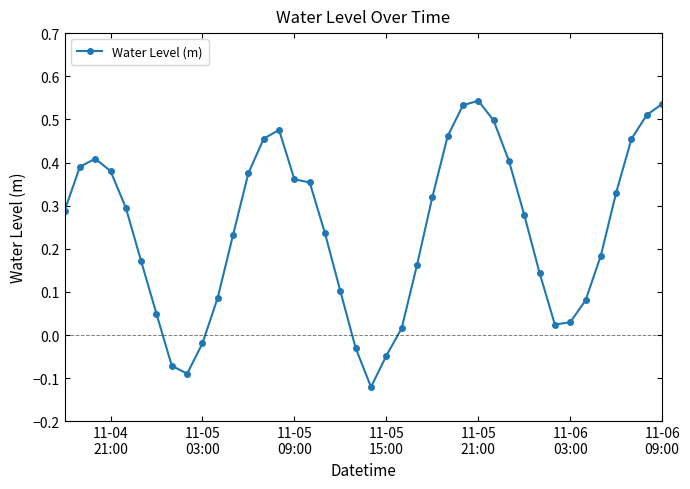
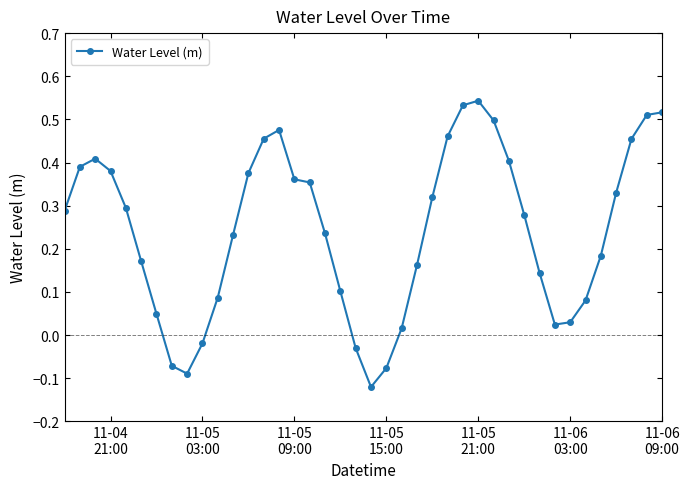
11-05 15:00: -0.05 -> -0.08
11-06 09:00: 0.54 -> 0.52
